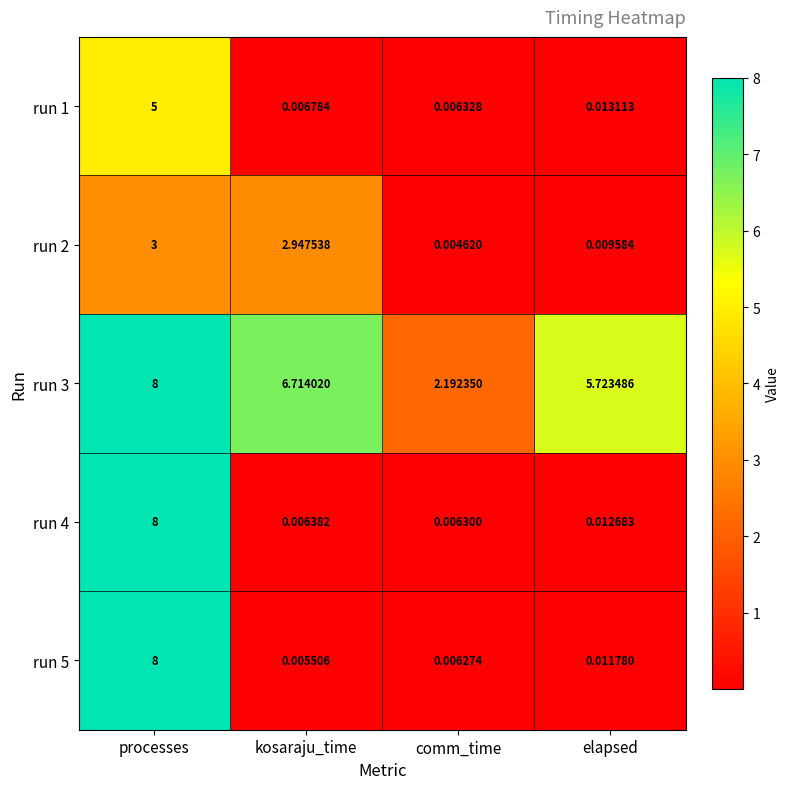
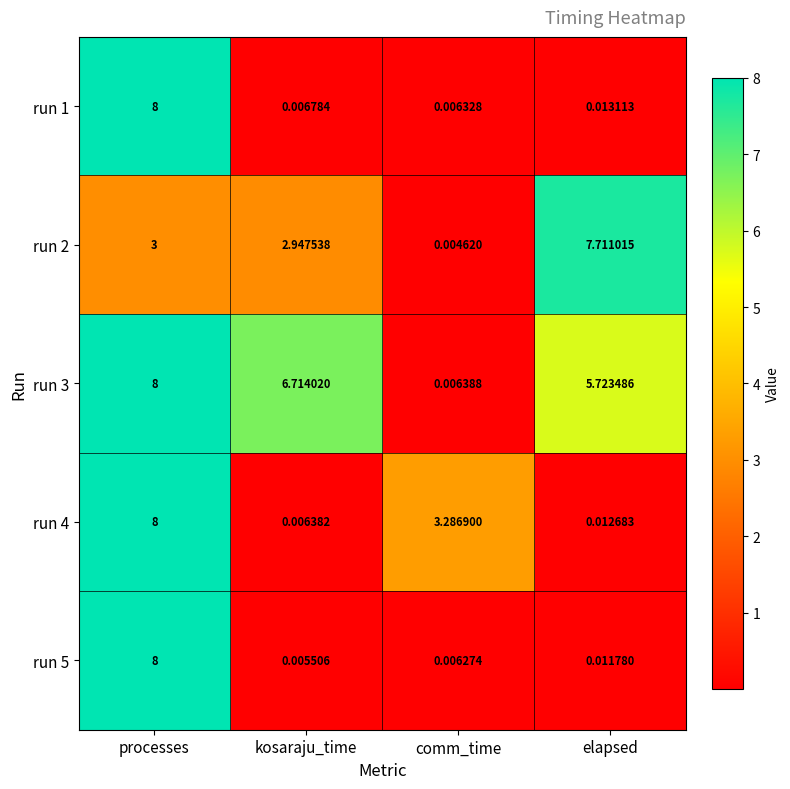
run 1, processes: 5 -> 8
run 2, elapsed: 0.009584 -> 7.711015
run 3, comm_time: 2.192350 -> 0.006388
run 4, comm_time: 0.006300 -> 3.286900
